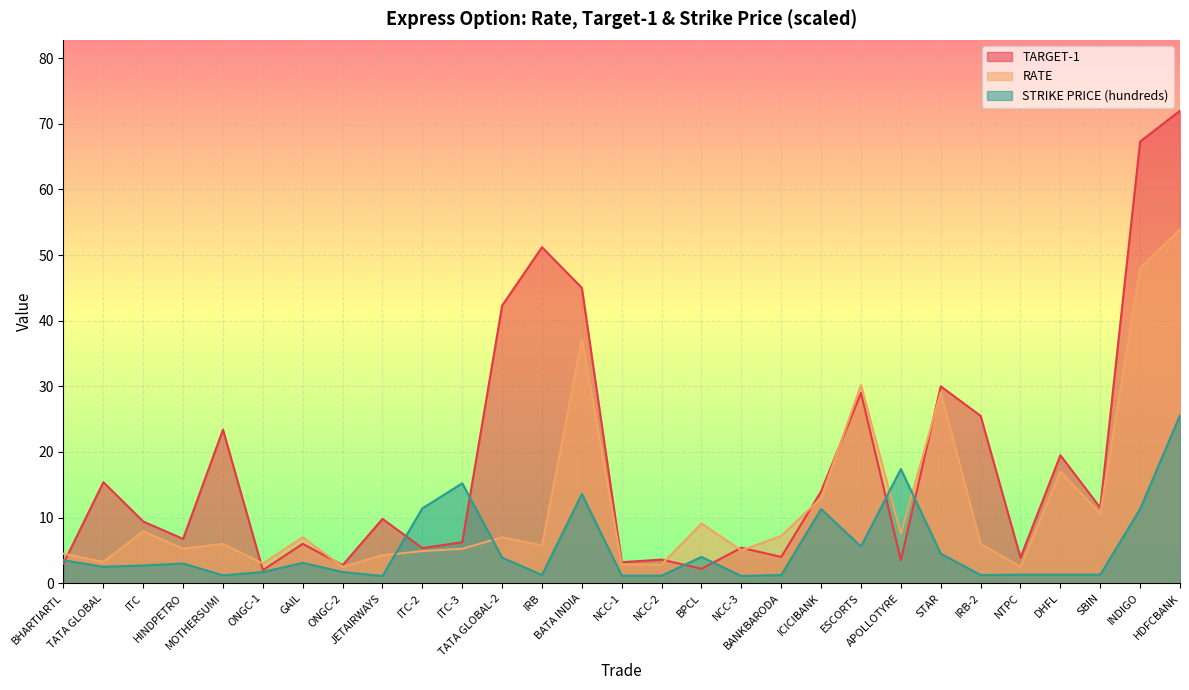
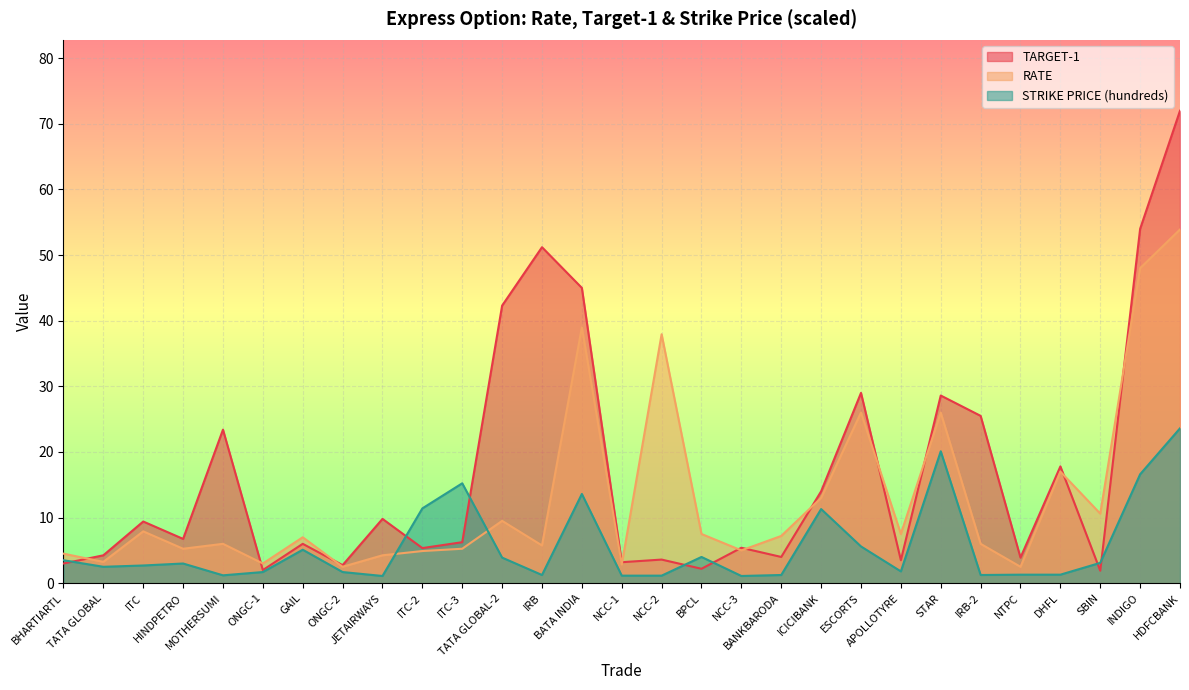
TARGET-1, TATA GLOBAL: 15 -> 4
STRIKE PRICE (hundreds), GAIL: 3 -> 5
RATE, TATA GLOBAL-2: 7 -> 10
RATE, BATA INDIA: 37 -> 39
RATE, NCC-2: 3 -> 38
RATE, BPCL: 9 -> 8
RATE, ESCORTS: 30 -> 26
STRIKE PRICE (hundreds), APOLLOTYRE: 17 -> 2
TARGET-1, STAR: 30 -> 29
RATE, STAR: 29 -> 26
STRIKE PRICE (hundreds), STAR: 5 -> 20
TARGET-1, DHFL: 20 -> 18
TARGET-1, SBIN: 12 -> 2
STRIKE PRICE (hundreds), SBIN: 1 -> 3
TARGET-1, INDIGO: 67 -> 54
STRIKE PRICE (hundreds), INDIGO: 11 -> 17
STRIKE PRICE (hundreds), HDFCBANK: 26 -> 24
